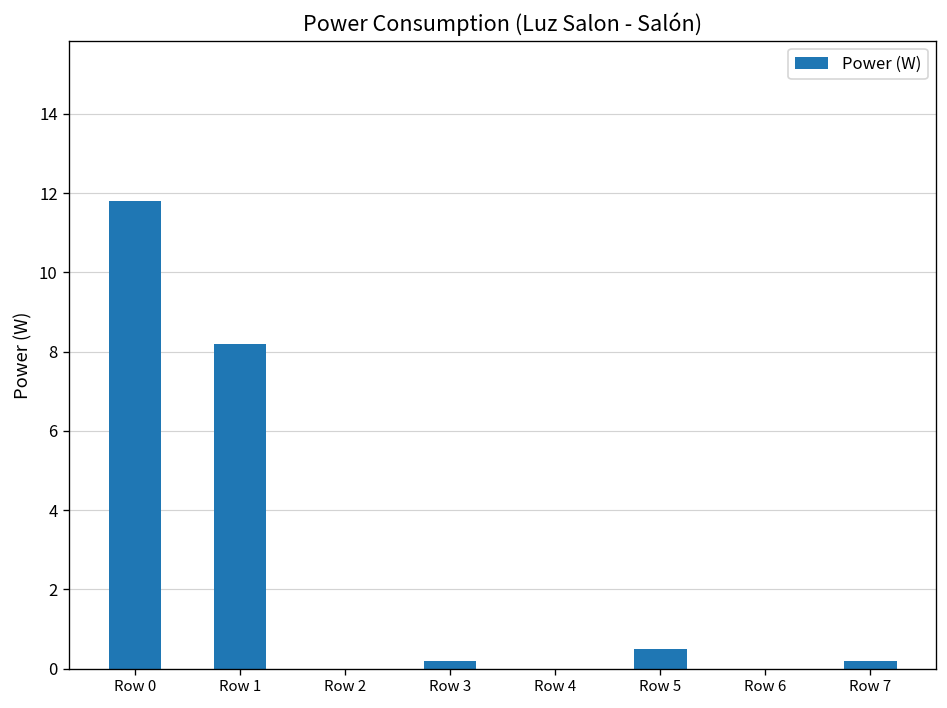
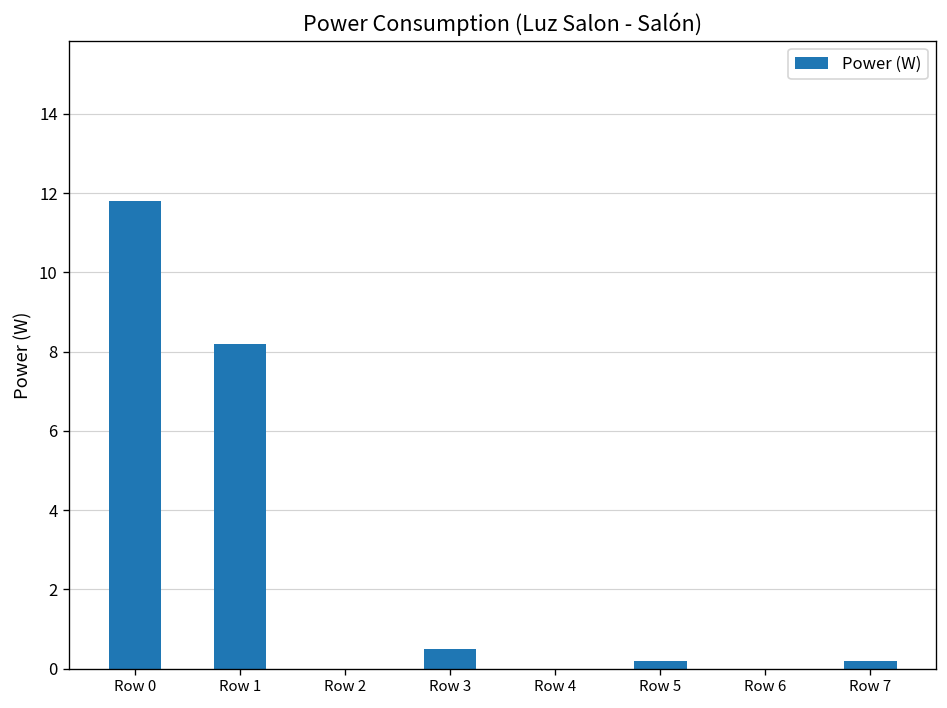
Row 3: 0.2 -> 0.5
Row 5: 0.5 -> 0.2
